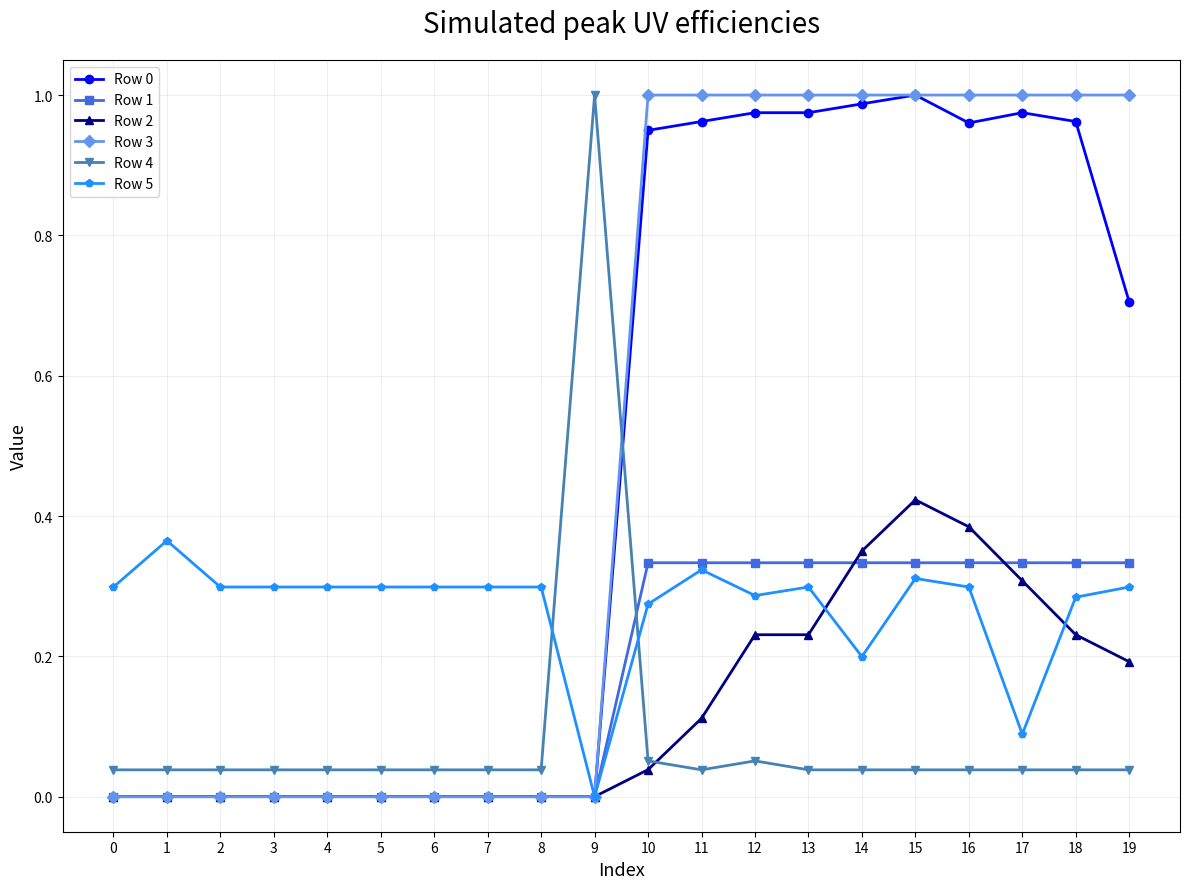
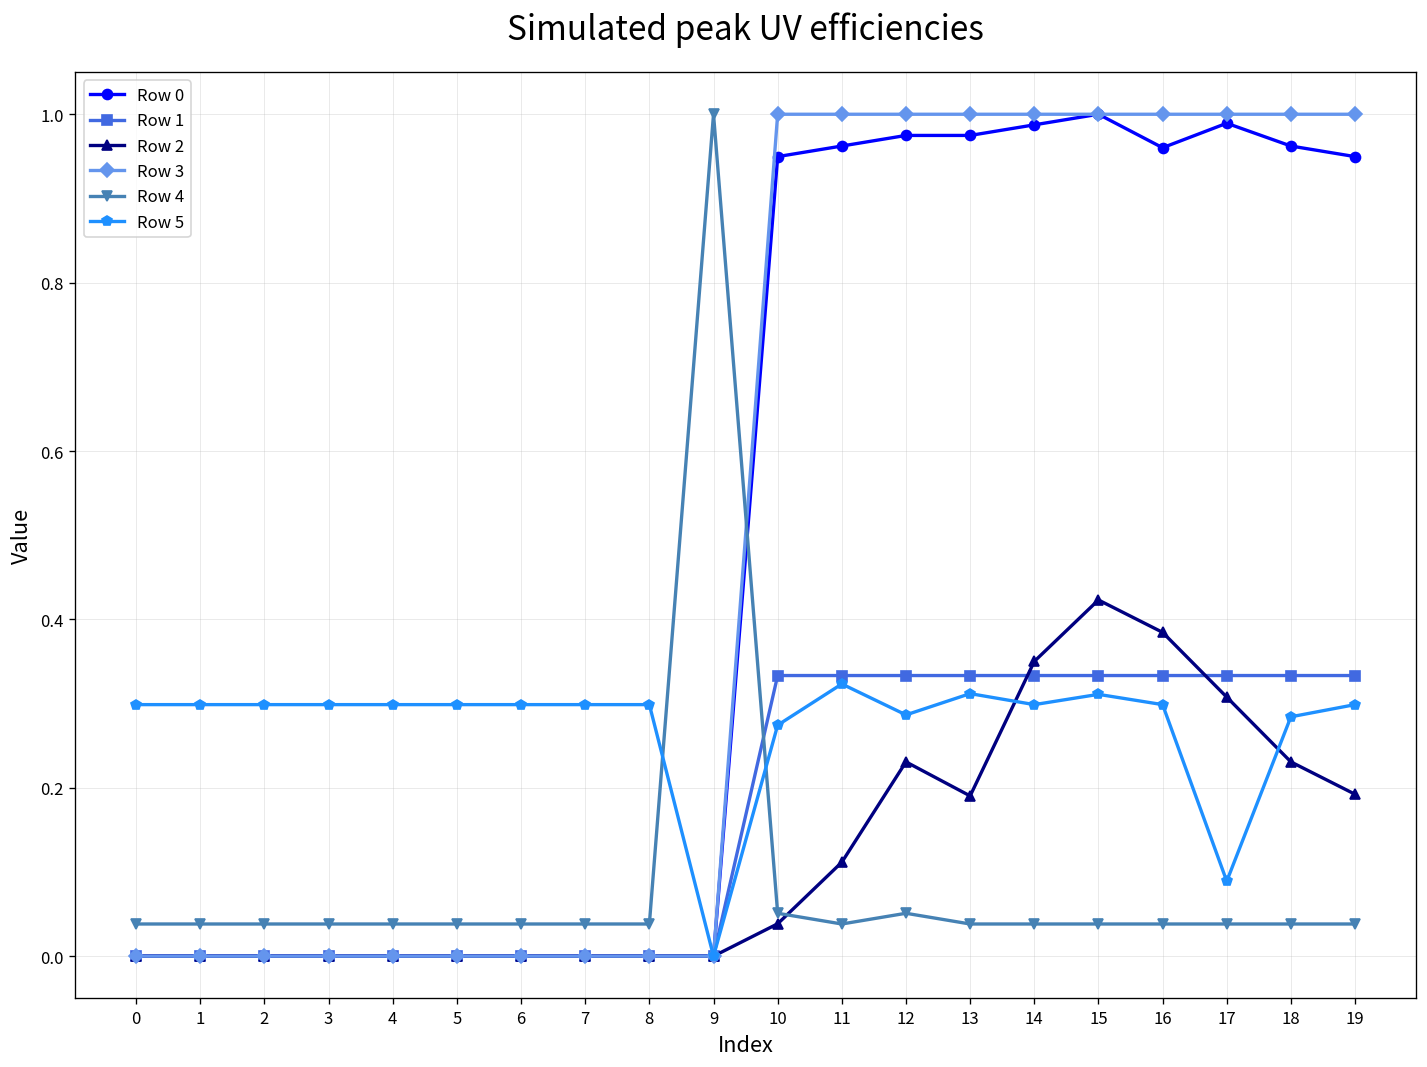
Row 5, 1: 0.36 -> 0.30
Row 2, 13: 0.23 -> 0.19
Row 5, 13: 0.30 -> 0.31
Row 5, 14: 0.20 -> 0.30
Row 0, 17: 0.97 -> 0.99
Row 0, 19: 0.71 -> 0.95
